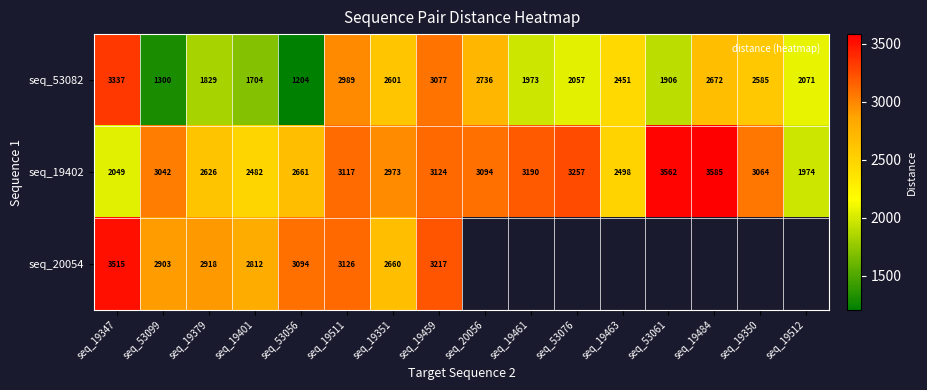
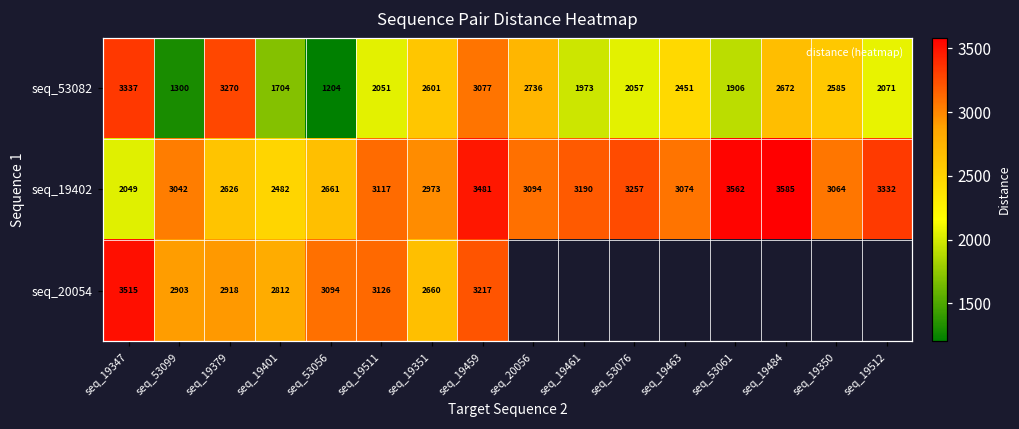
seq_53082, seq_19379: 1829 -> 3270
seq_53082, seq_19511: 2989 -> 2051
seq_19402, seq_19459: 3124 -> 3481
seq_19402, seq_19463: 2498 -> 3074
seq_19402, seq_19512: 1974 -> 3332
